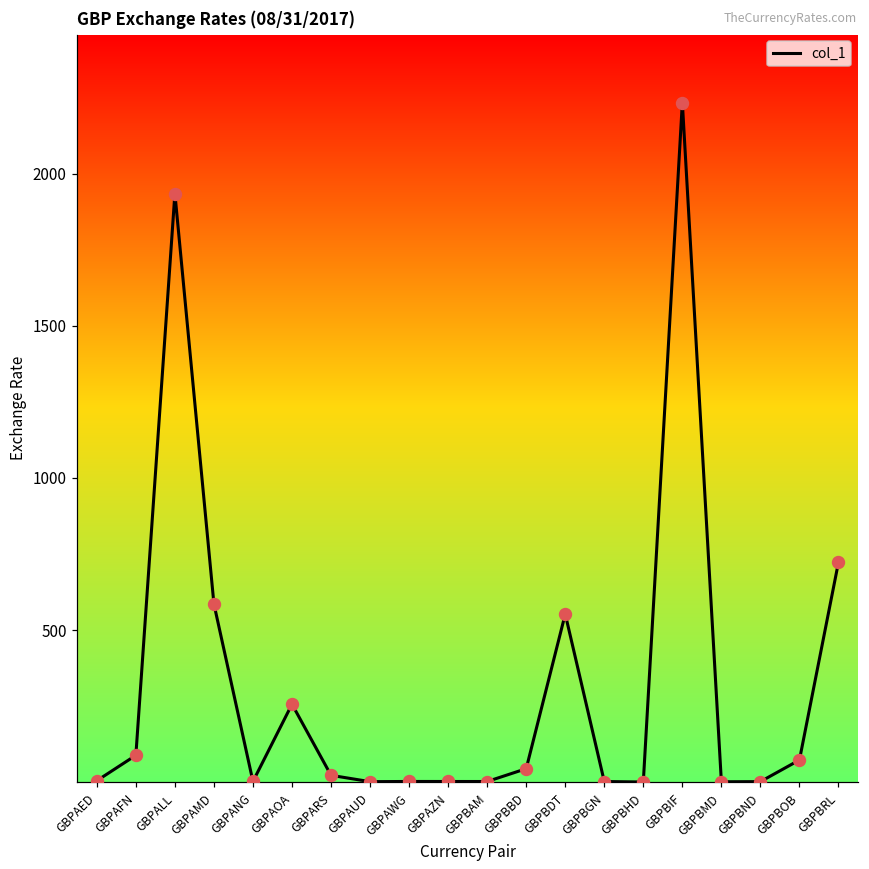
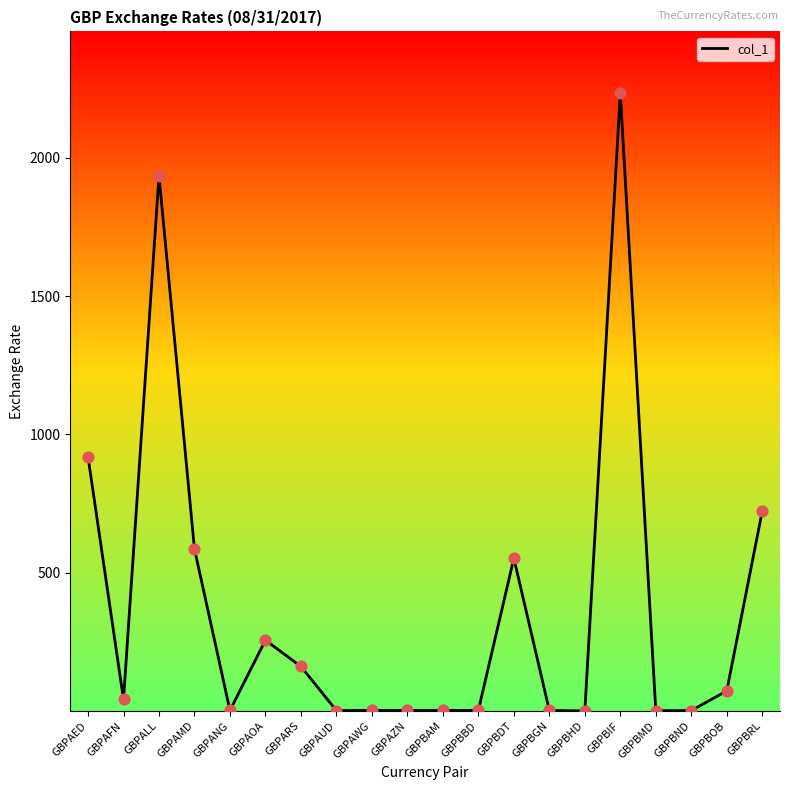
GBPAED: 0 -> 920
GBPAFN: 90 -> 40
GBPARS: 20 -> 160
GBPBBD: 40 -> 0
